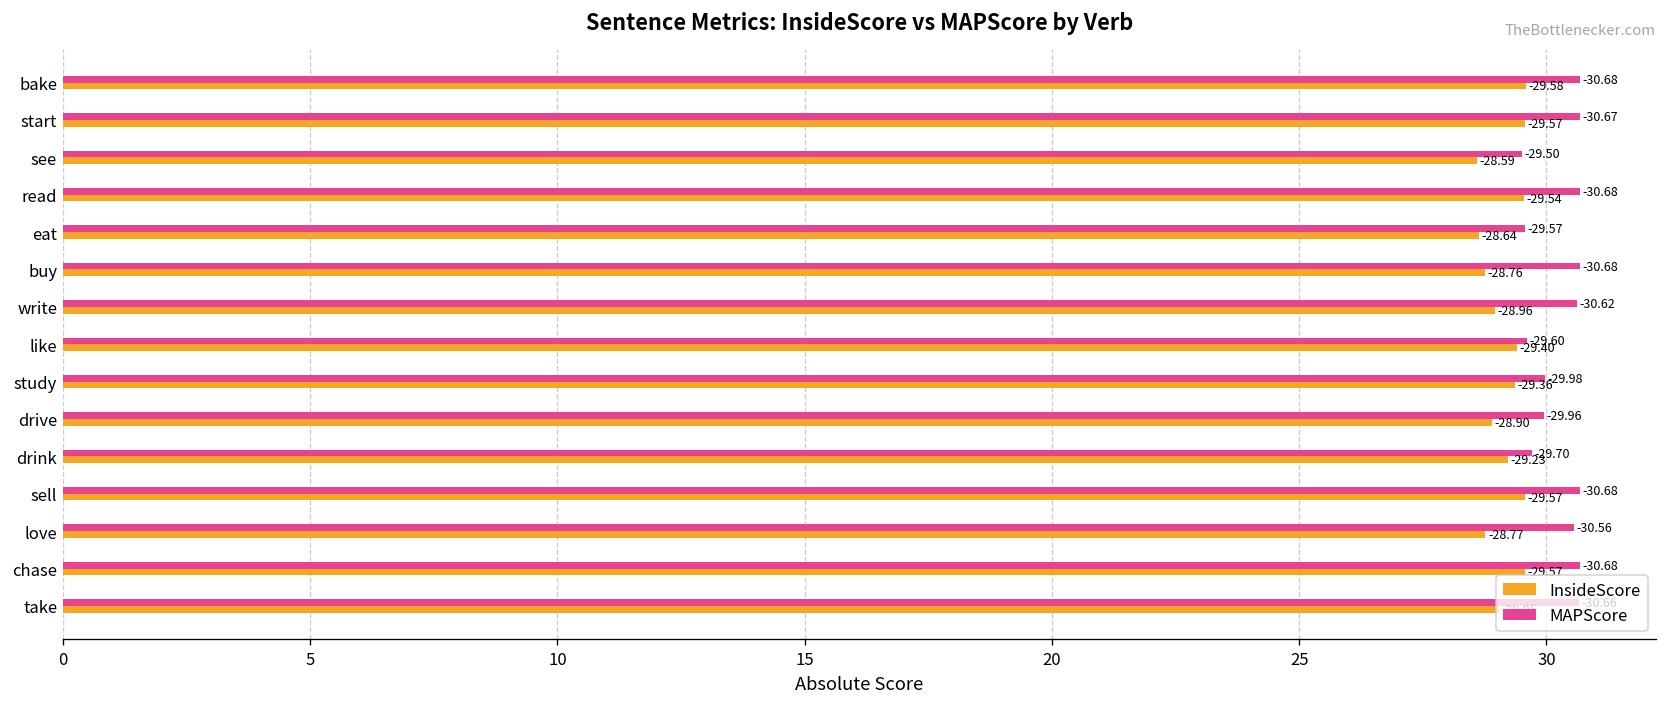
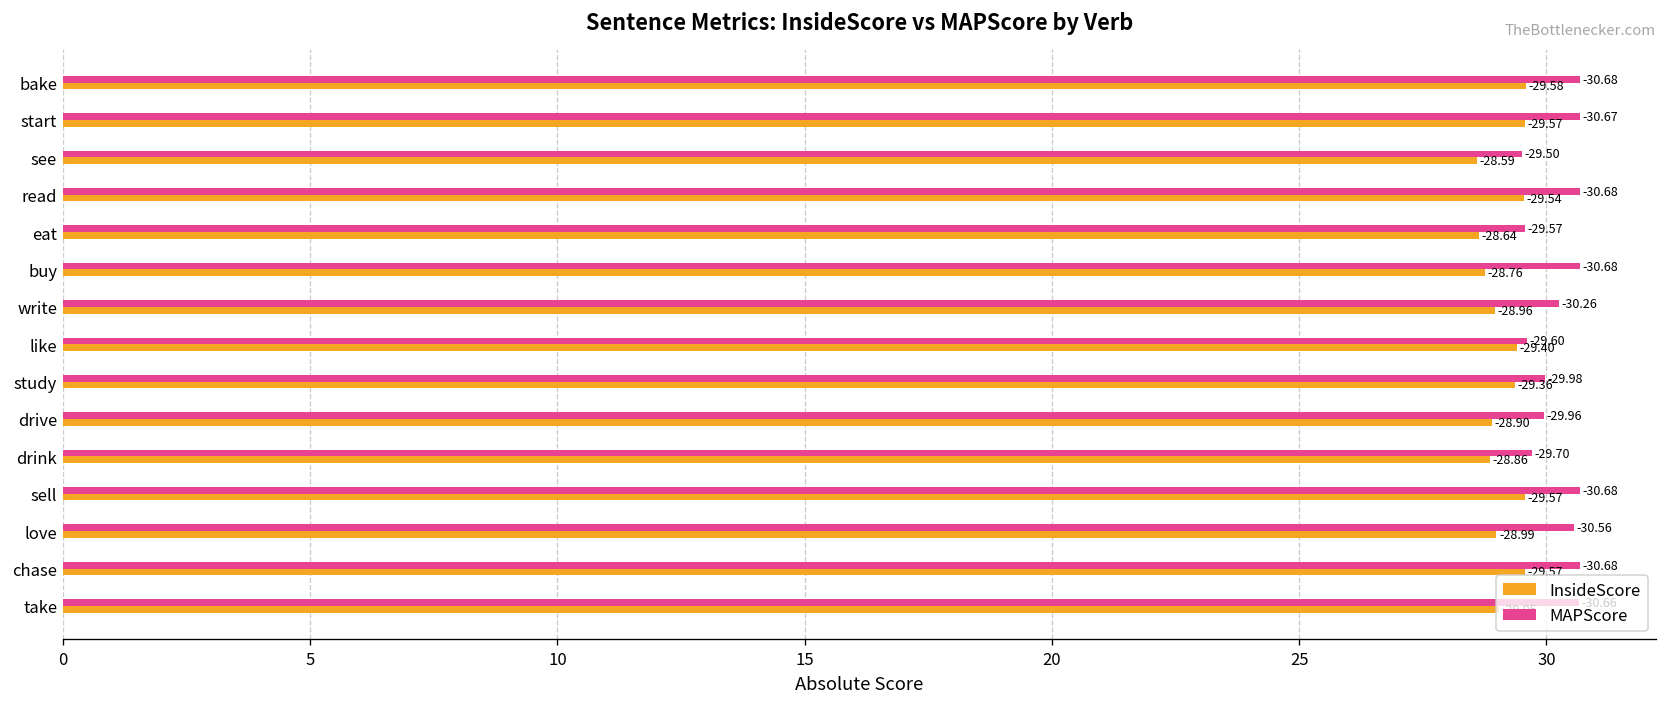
MAPScore, write: -30.62 -> -30.26
InsideScore, drink: -29.23 -> -28.86
InsideScore, love: -28.77 -> -28.99
